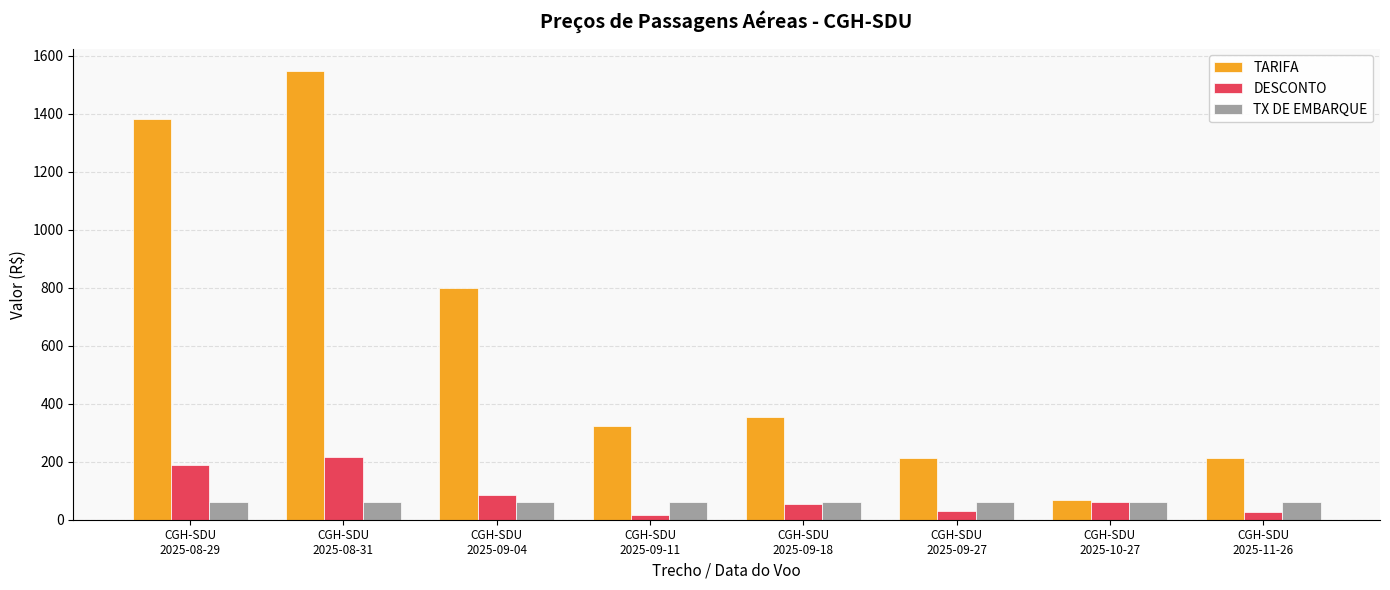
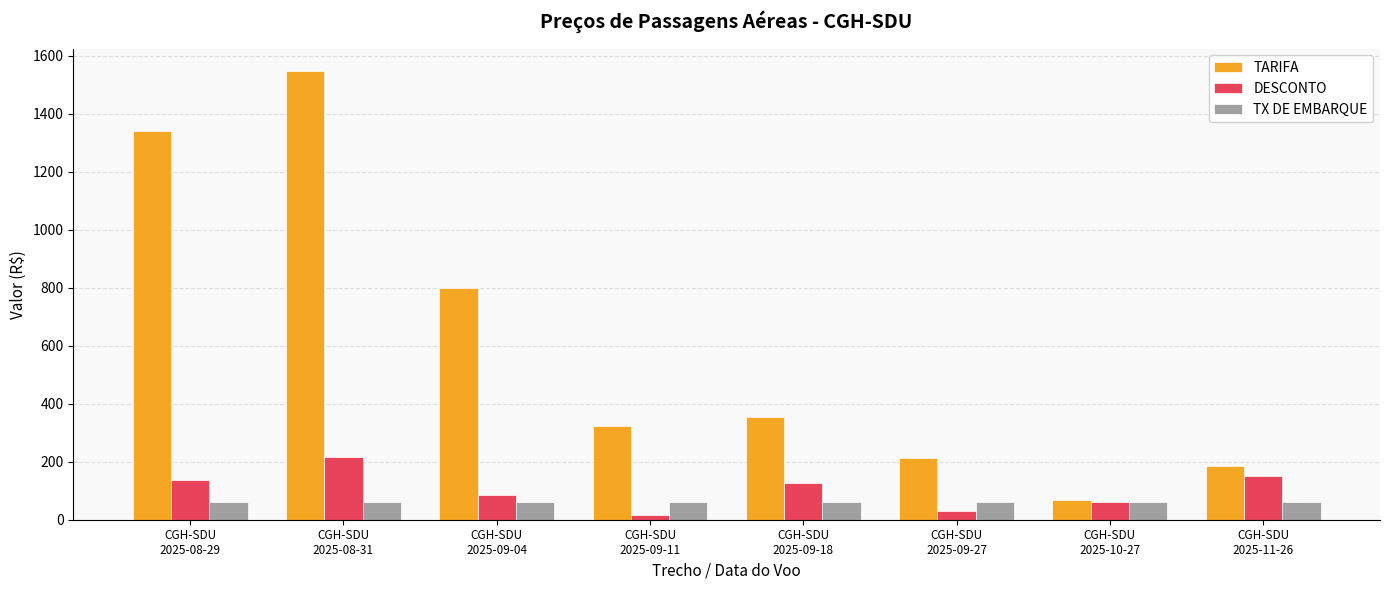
TARIFA, CGH-SDU 2025-08-29: 1380 -> 1340
DESCONTO, CGH-SDU 2025-08-29: 190 -> 140
DESCONTO, CGH-SDU 2025-09-18: 60 -> 130
TARIFA, CGH-SDU 2025-11-26: 210 -> 180
DESCONTO, CGH-SDU 2025-11-26: 30 -> 150
